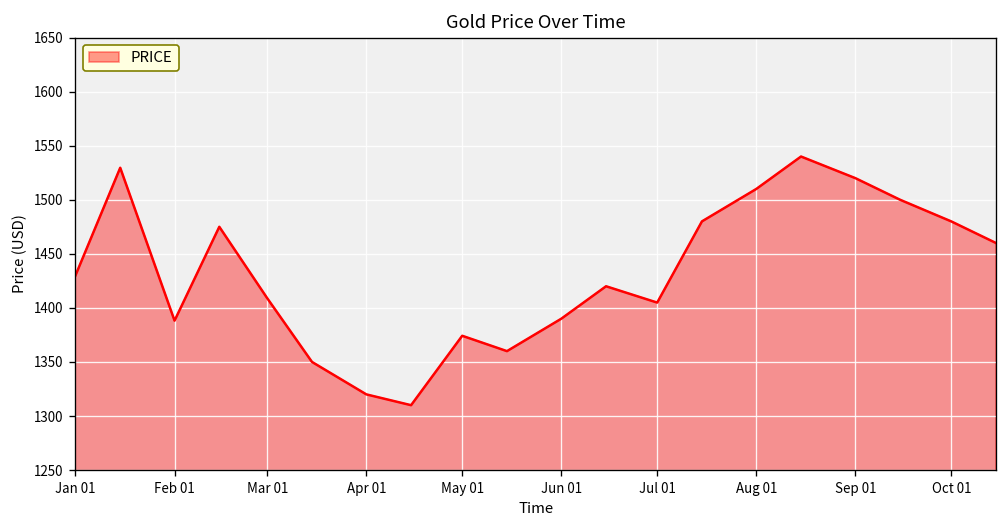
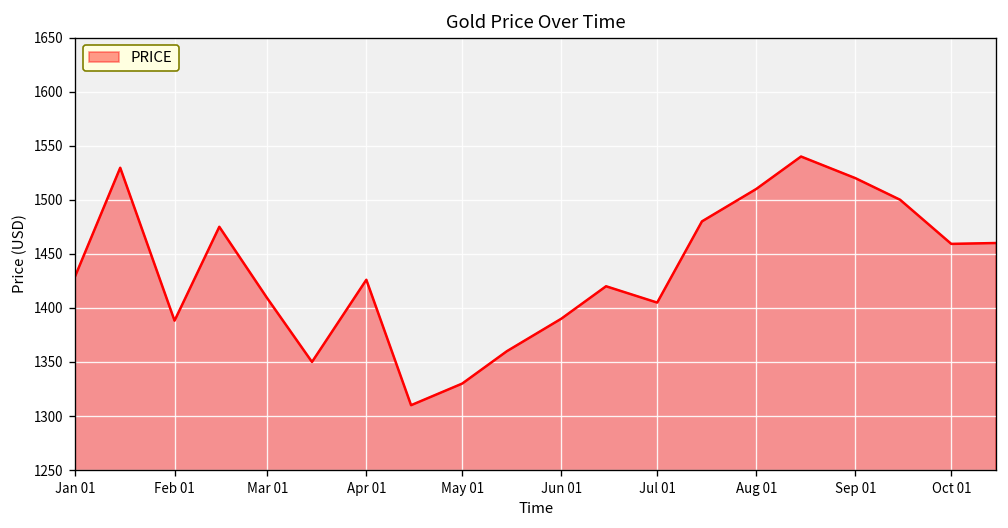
Apr 01: 1320 -> 1430
May 01: 1370 -> 1330
Oct 01: 1480 -> 1460
